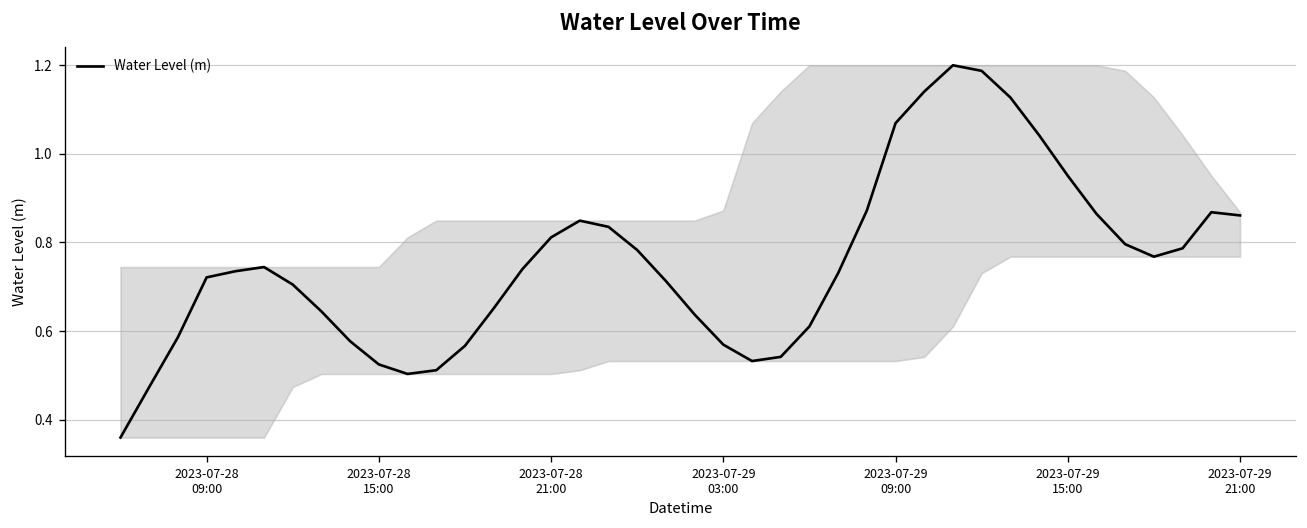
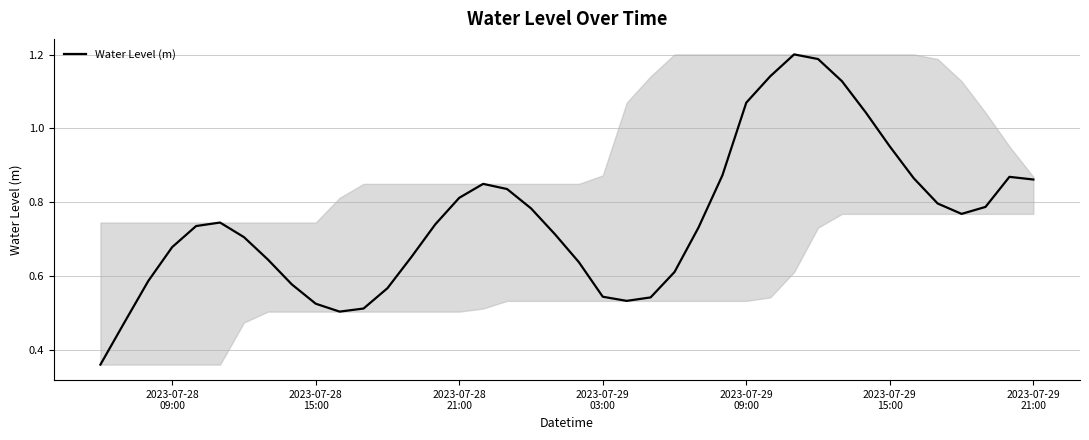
Water Level (m), 2023-07-28 09:00: 0.72 -> 0.68
Water Level (m), 2023-07-29 03:00: 0.57 -> 0.54
